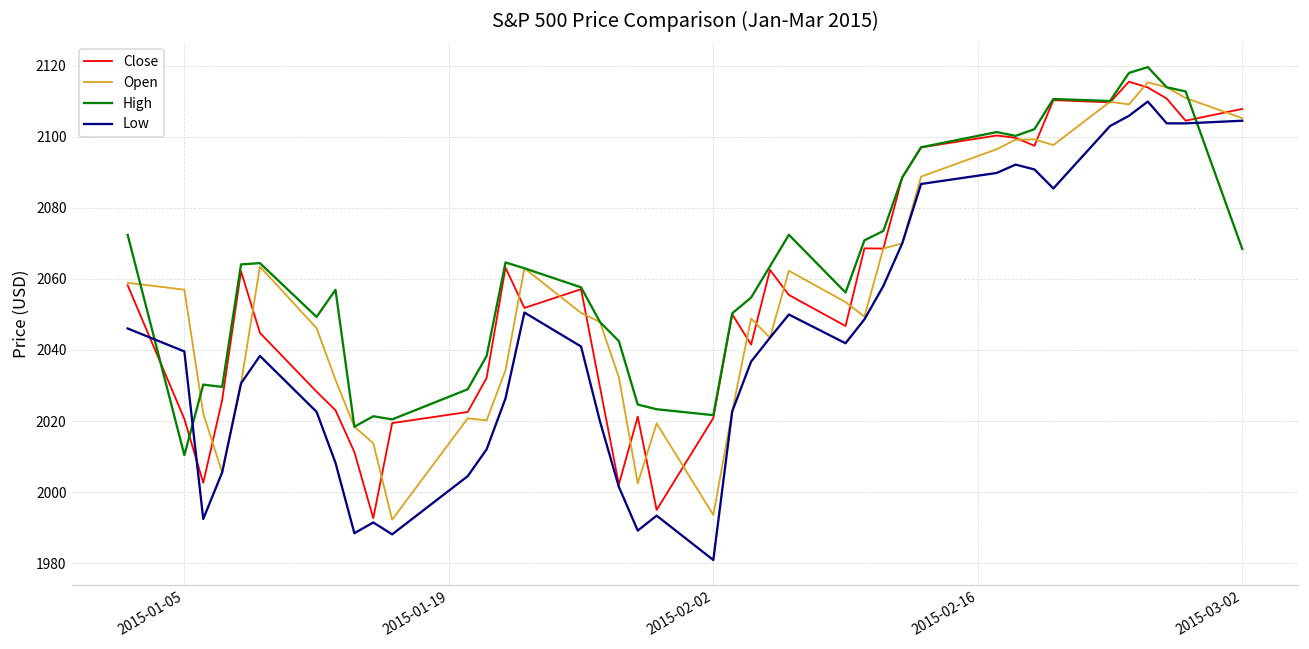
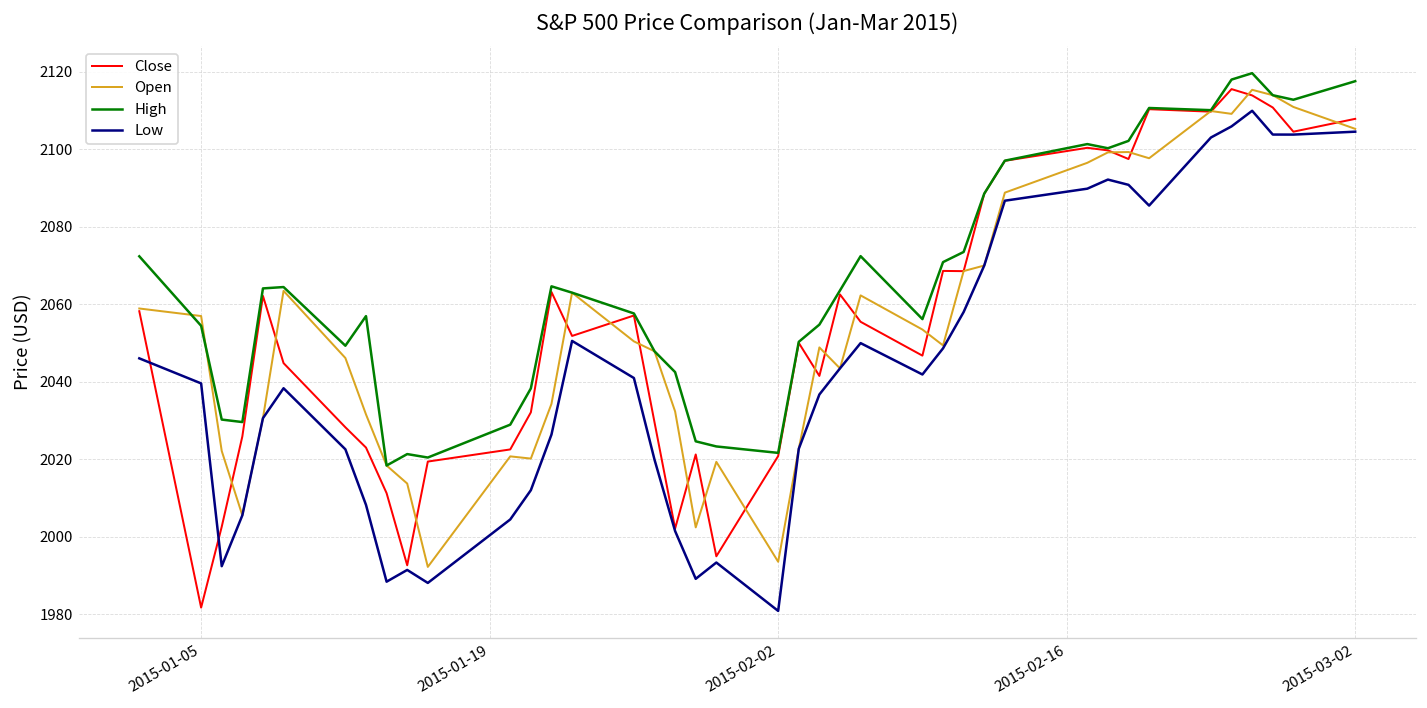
Close, 2015-01-05: 2021 -> 1982
High, 2015-01-05: 2010 -> 2054
High, 2015-03-02: 2068 -> 2118
